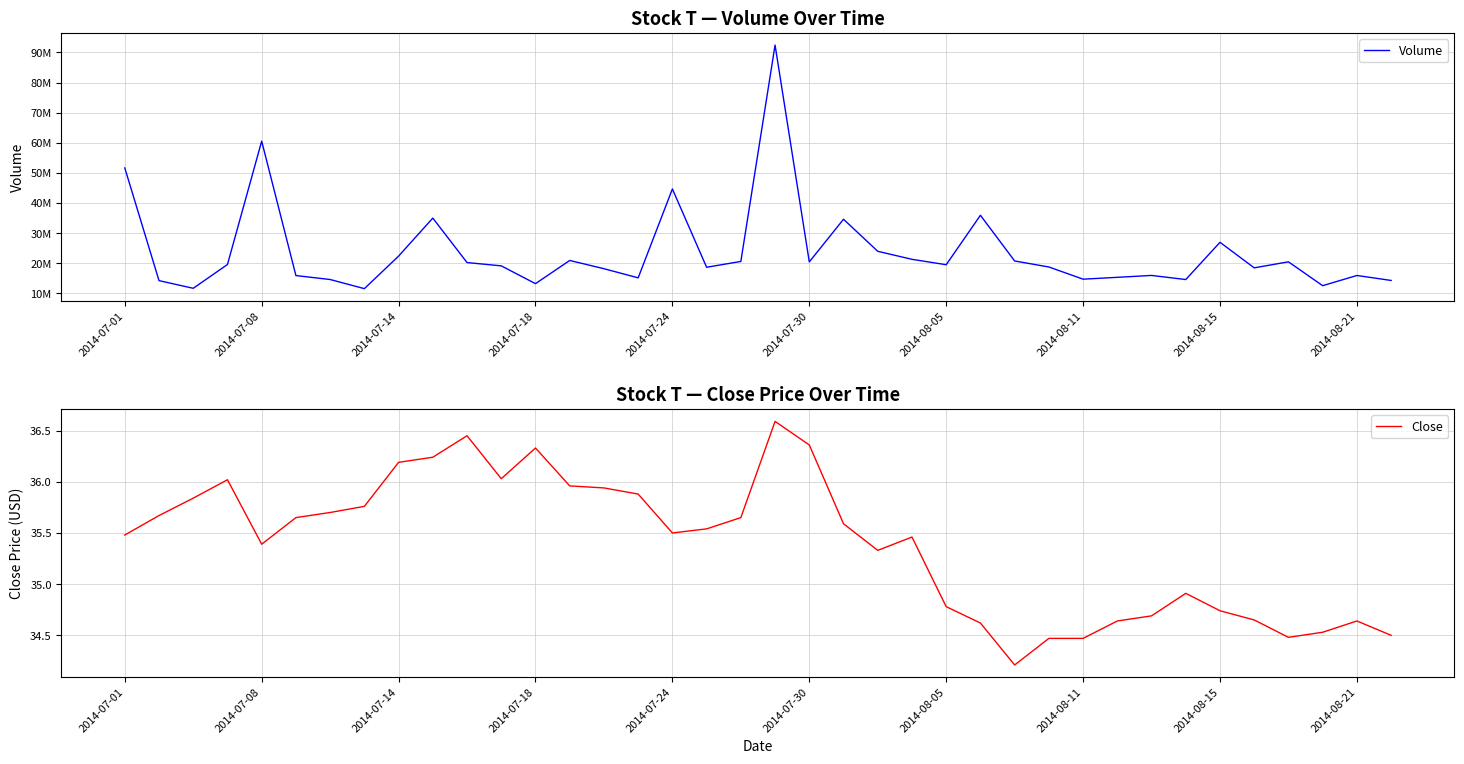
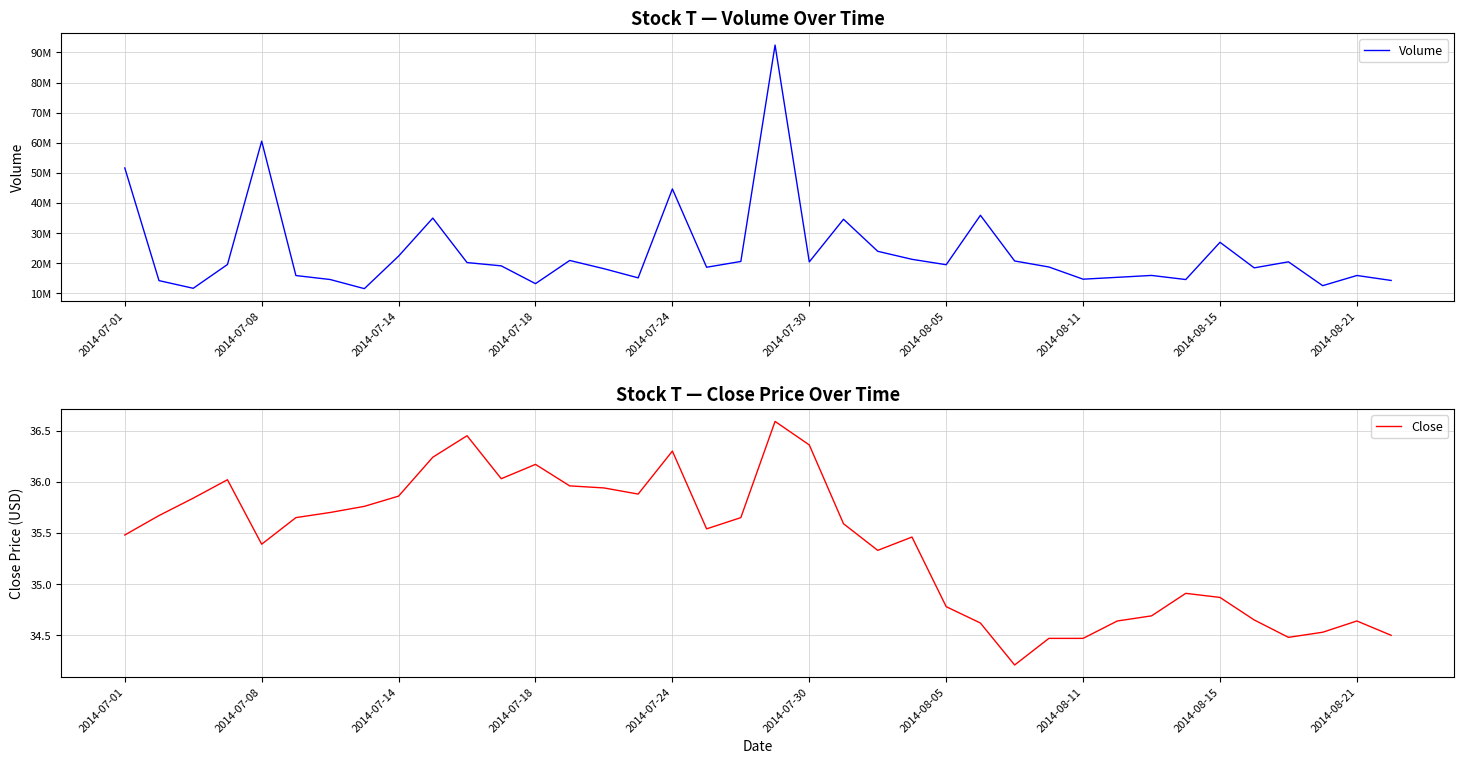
Stock T — Close Price Over Time, 2014-07-14: 36.19 -> 35.86
Stock T — Close Price Over Time, 2014-07-18: 36.33 -> 36.17
Stock T — Close Price Over Time, 2014-07-24: 35.5 -> 36.3
Stock T — Close Price Over Time, 2014-08-15: 34.74 -> 34.87
